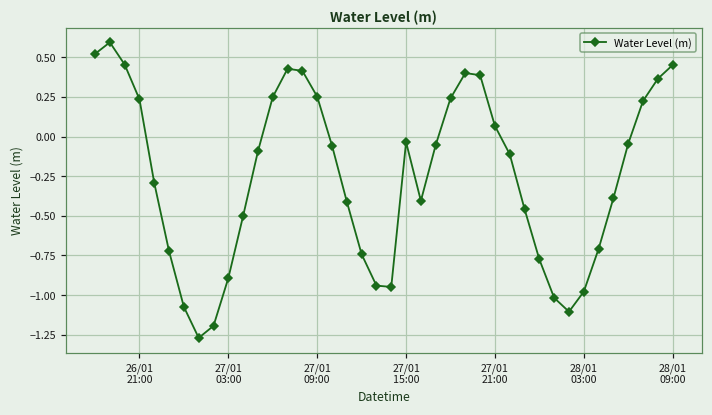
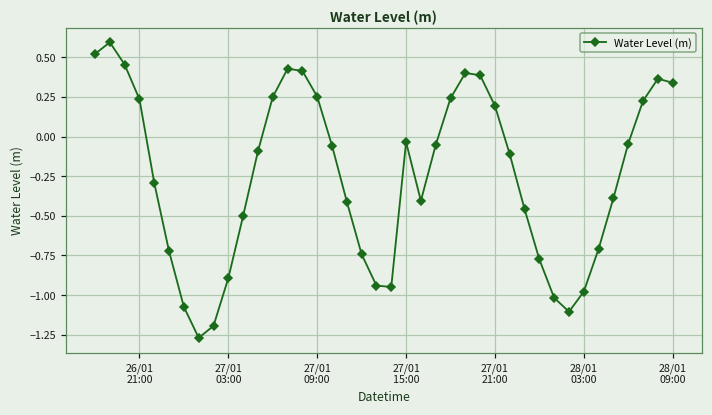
27/01 21:00: 0.07 -> 0.19
28/01 09:00: 0.45 -> 0.34
